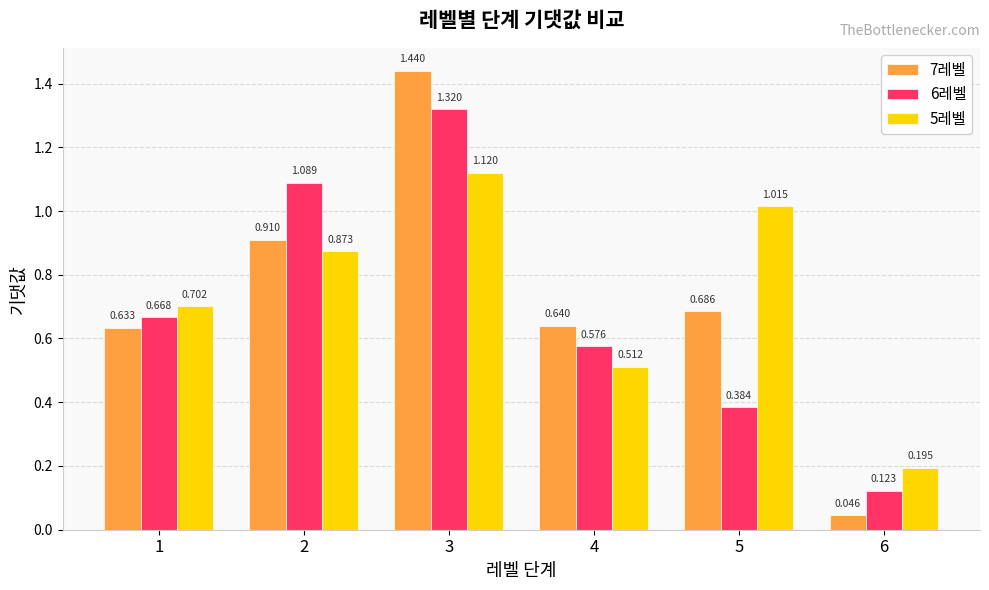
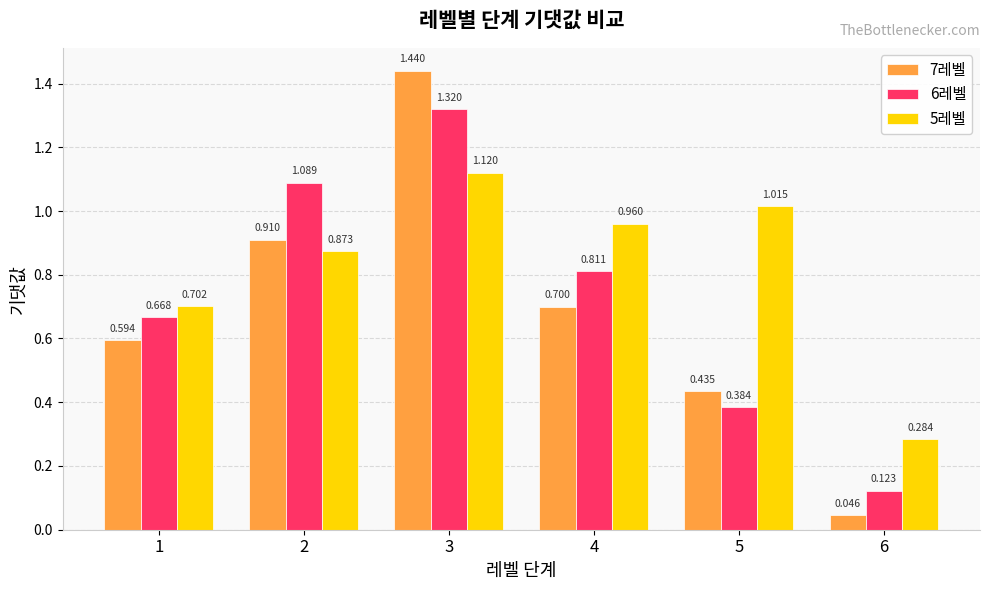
7레벨, 1: 0.633 -> 0.594
7레벨, 4: 0.640 -> 0.700
6레벨, 4: 0.576 -> 0.811
5레벨, 4: 0.512 -> 0.960
7레벨, 5: 0.686 -> 0.435
5레벨, 6: 0.195 -> 0.284
